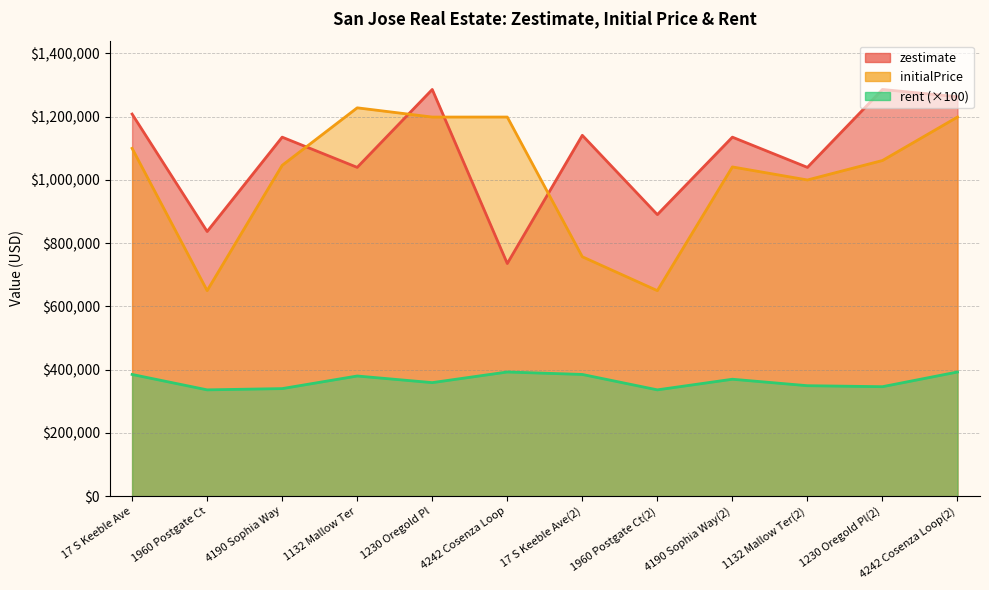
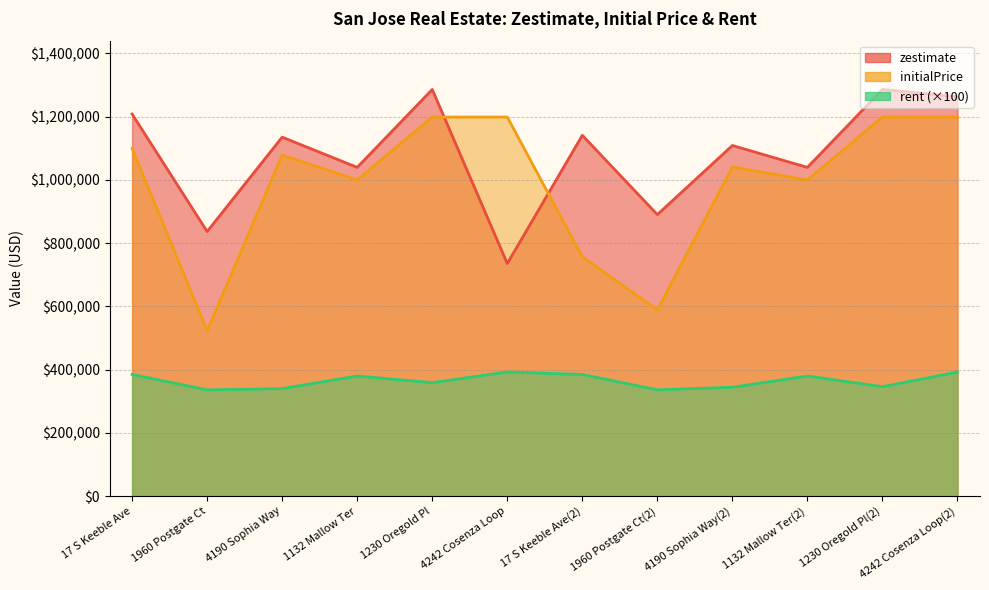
initialPrice, 1960 Postgate Ct: $650,000 -> $520,000
initialPrice, 4190 Sophia Way: $1,050,000 -> $1,080,000
initialPrice, 1132 Mallow Ter: $1,230,000 -> $1,000,000
initialPrice, 1960 Postgate Ct(2): $650,000 -> $590,000
zestimate, 4190 Sophia Way(2): $1,140,000 -> $1,110,000
rent (×100), 4190 Sophia Way(2): $370,000 -> $340,000
rent (×100), 1132 Mallow Ter(2): $350,000 -> $380,000
initialPrice, 1230 Oregold Pl(2): $1,060,000 -> $1,200,000
